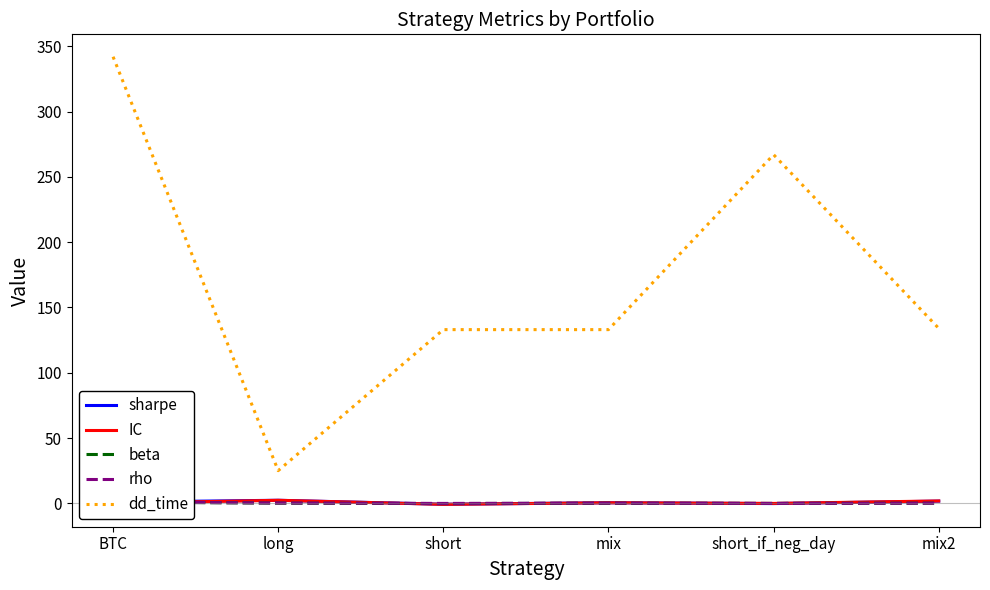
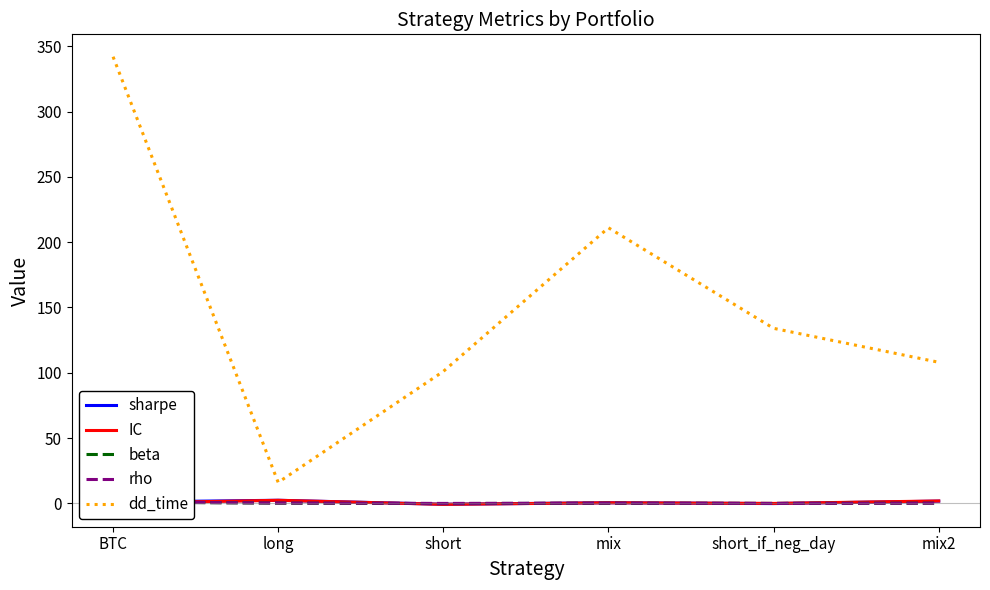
dd_time, long: 25 -> 16
dd_time, short: 133 -> 101
dd_time, mix: 133 -> 211
dd_time, short_if_neg_day: 267 -> 134
dd_time, mix2: 134 -> 108
